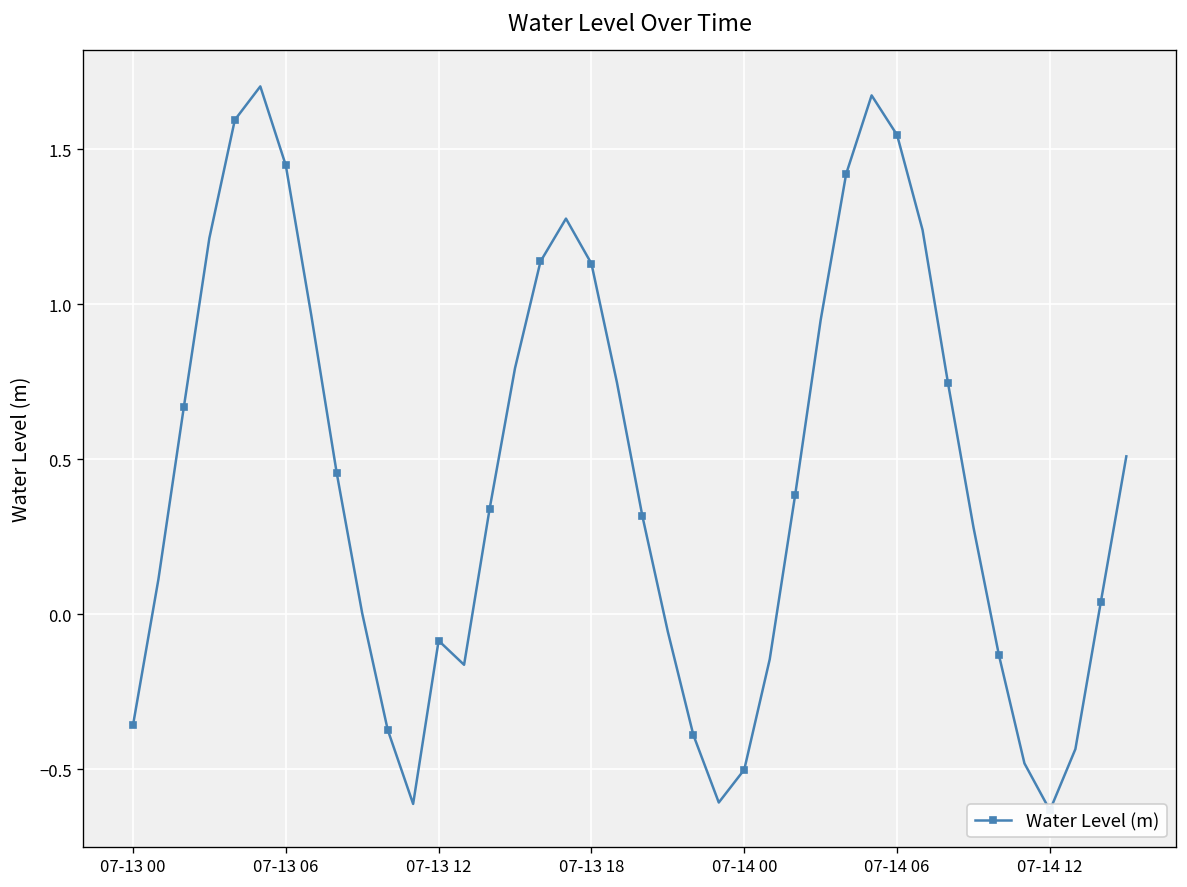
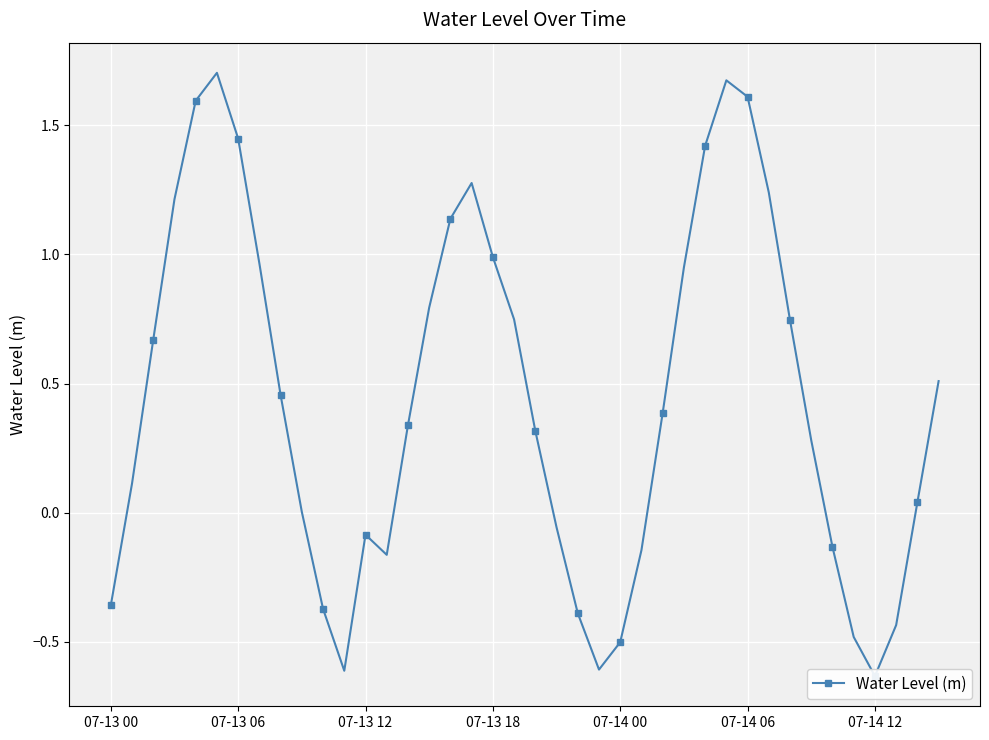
07-13 18: 1.13 -> 0.99
07-14 06: 1.55 -> 1.61
